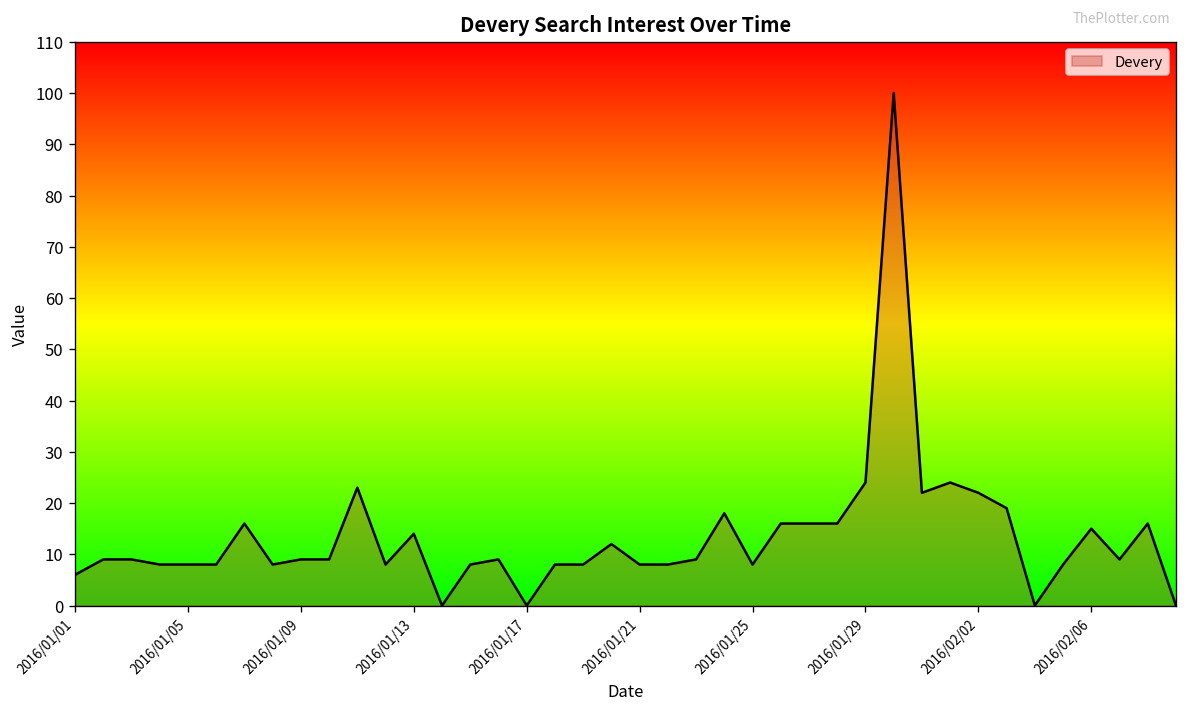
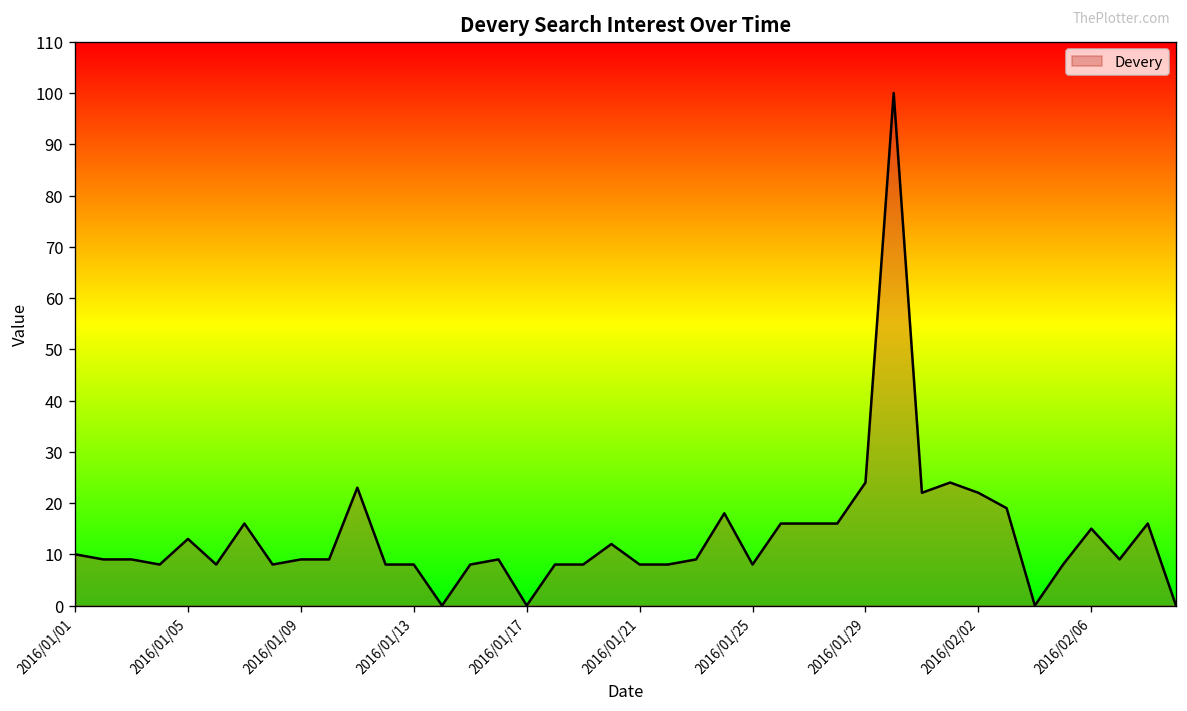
2016/01/01: 6 -> 10
2016/01/05: 8 -> 13
2016/01/13: 14 -> 8
